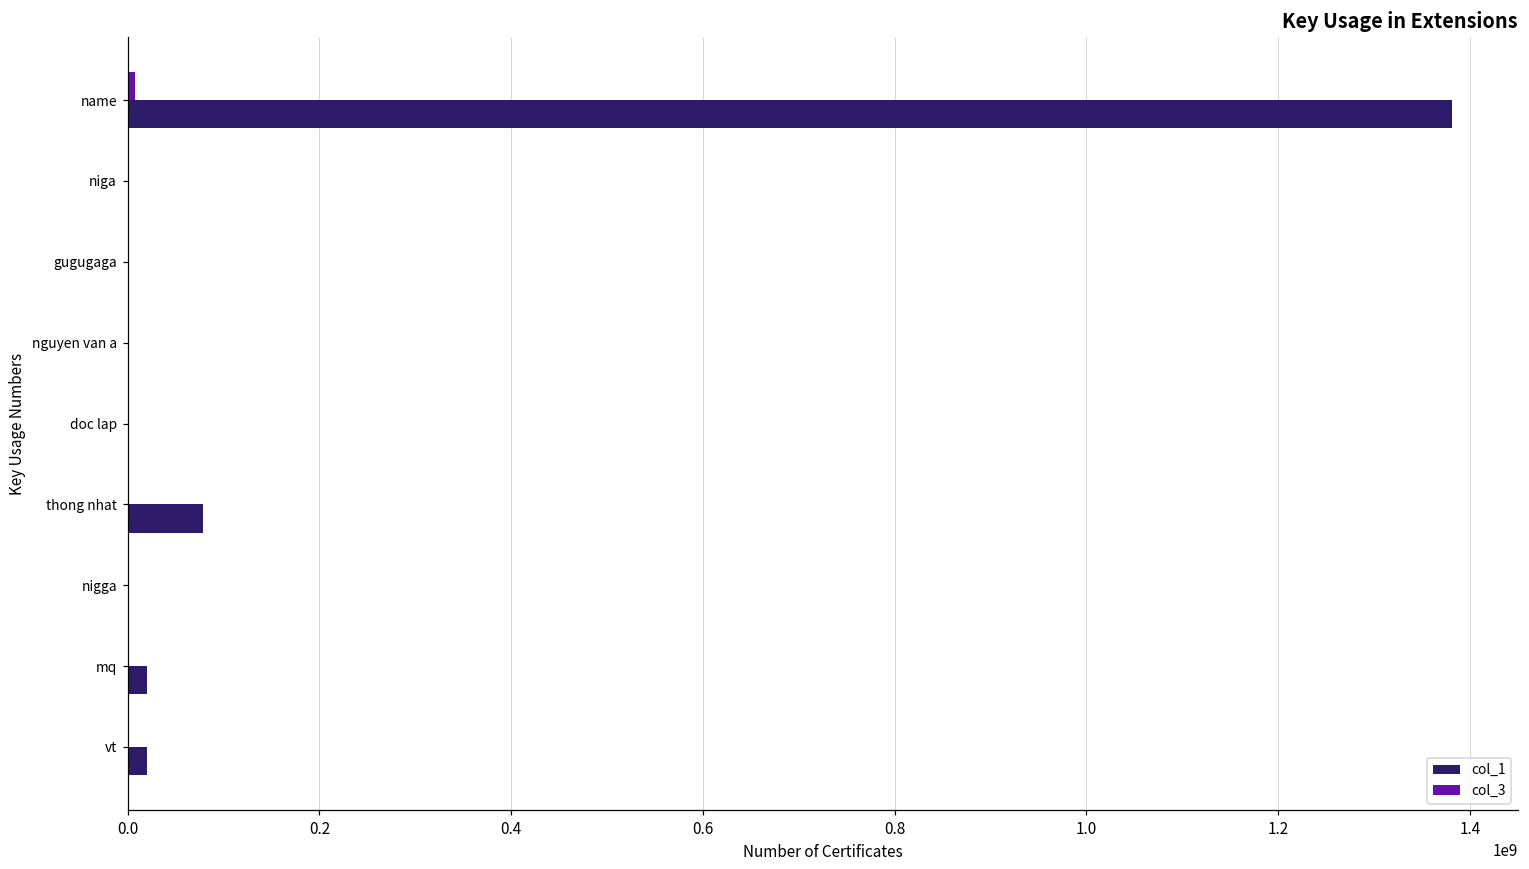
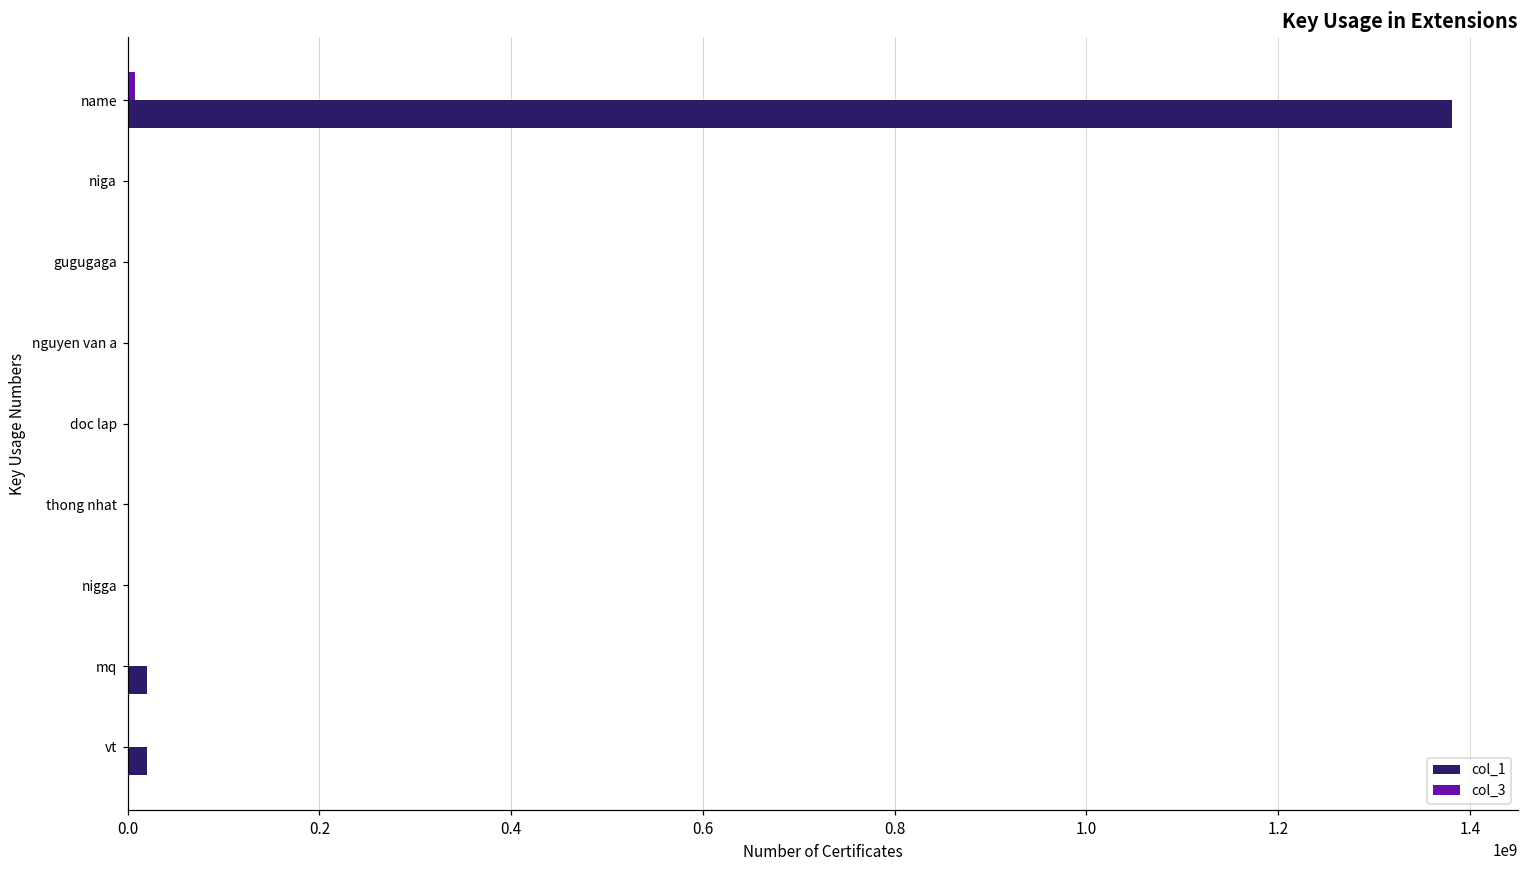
col_1, thong nhat: 80000000 -> 0
